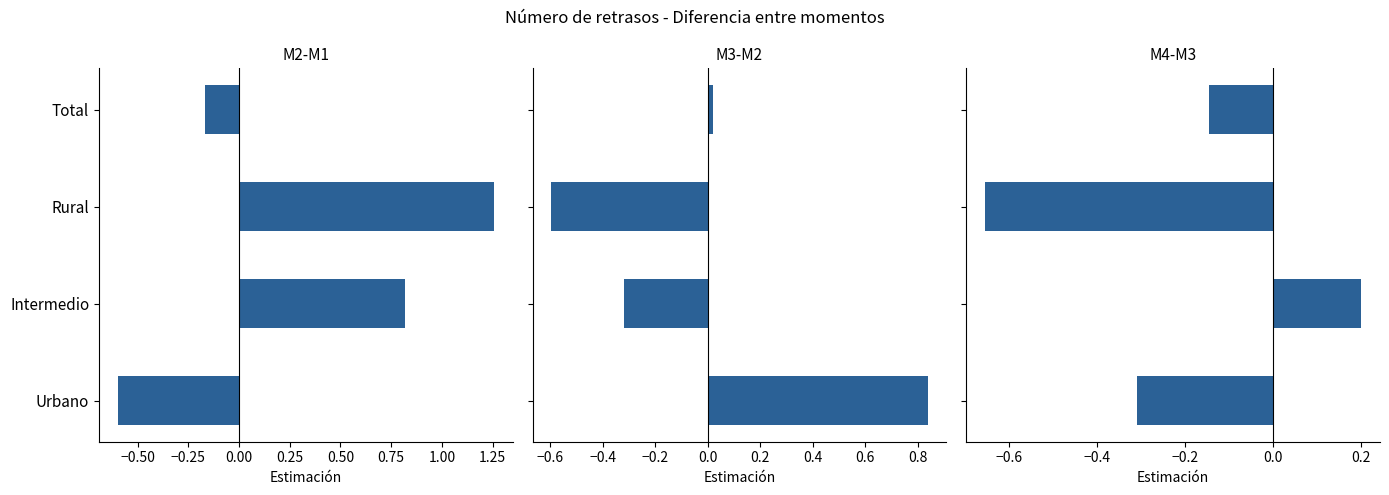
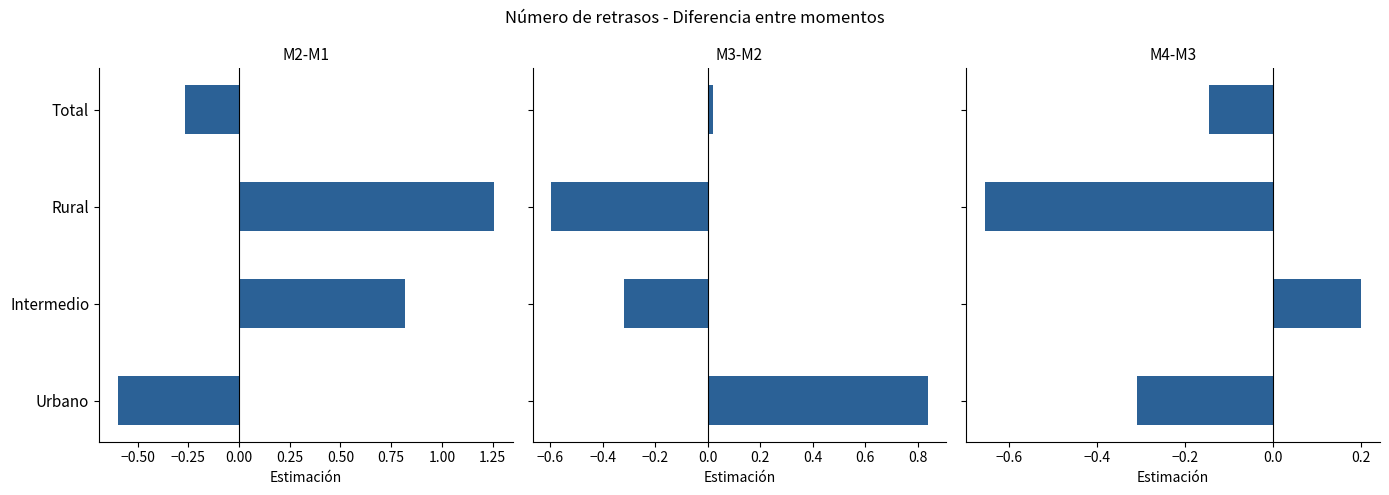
M2-M1, Total: -0.17 -> -0.27
